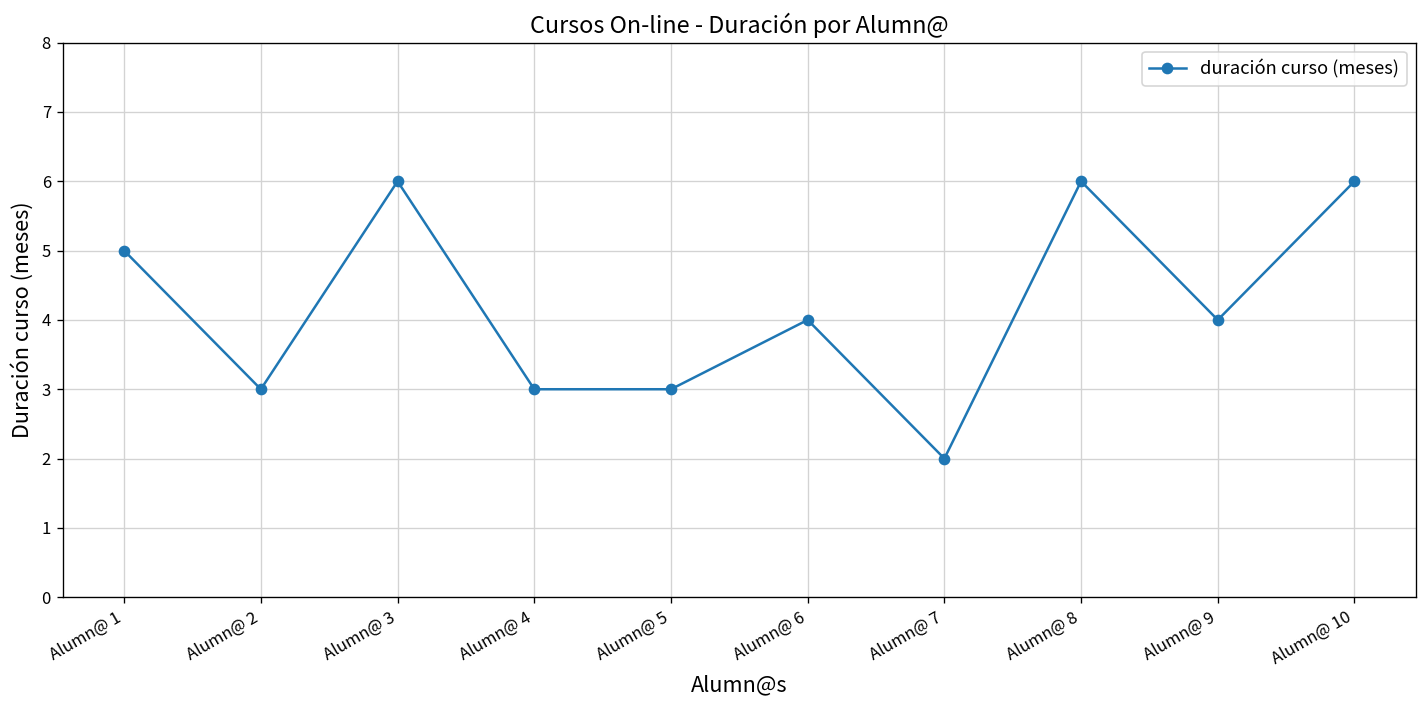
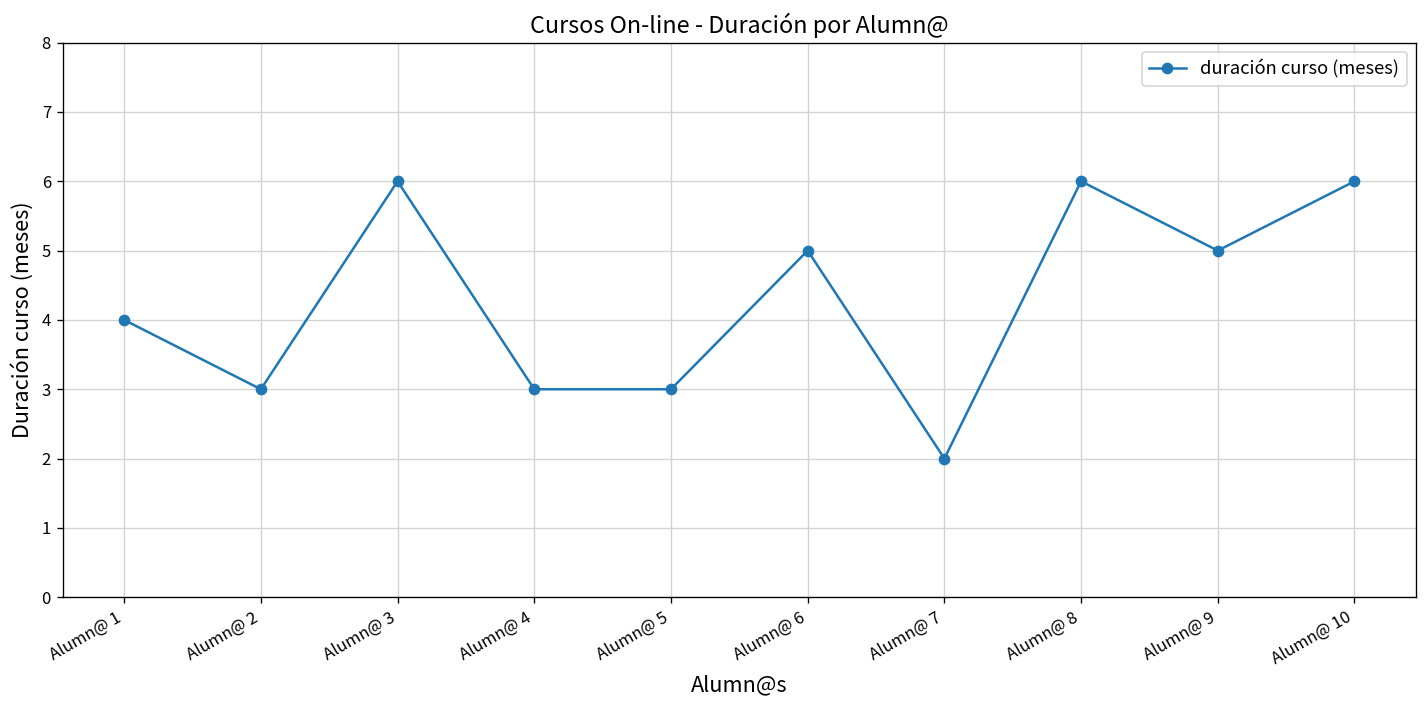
Alumn@ 1: 5 -> 4
Alumn@ 6: 4 -> 5
Alumn@ 9: 4 -> 5
